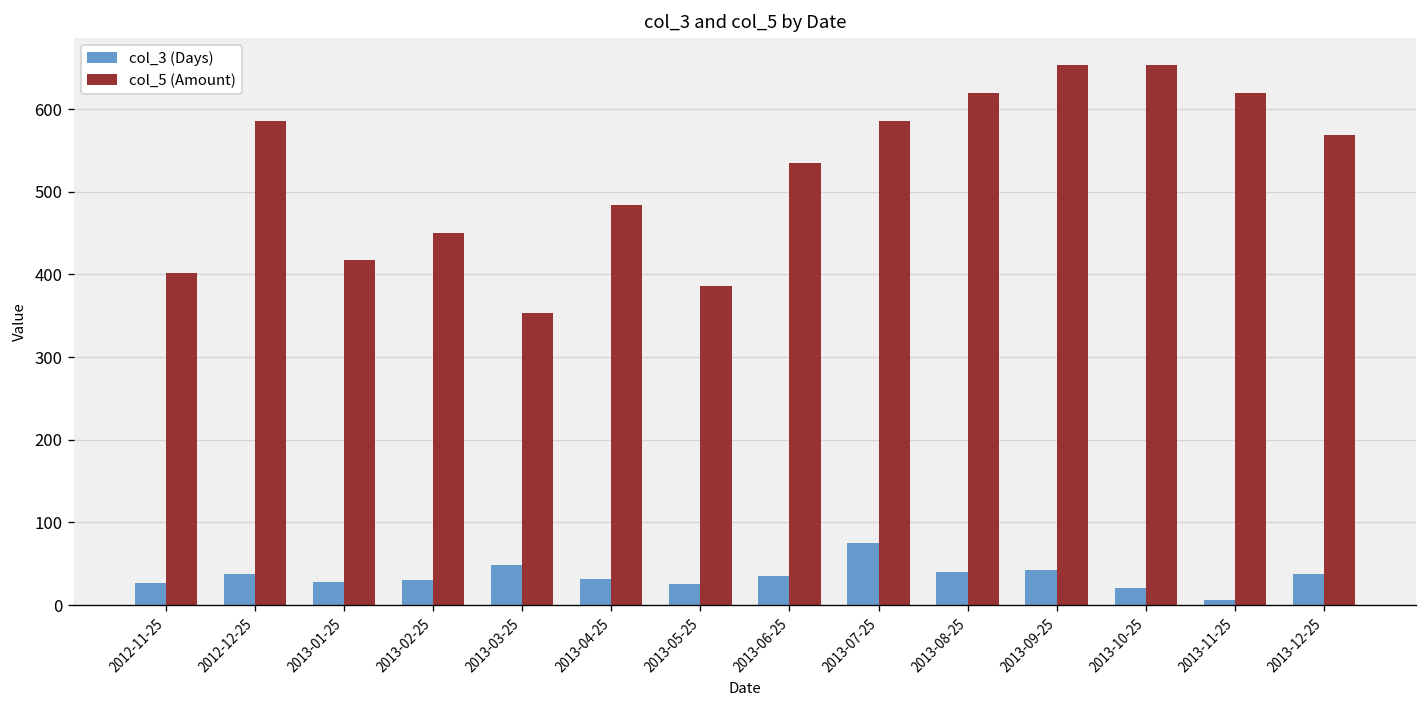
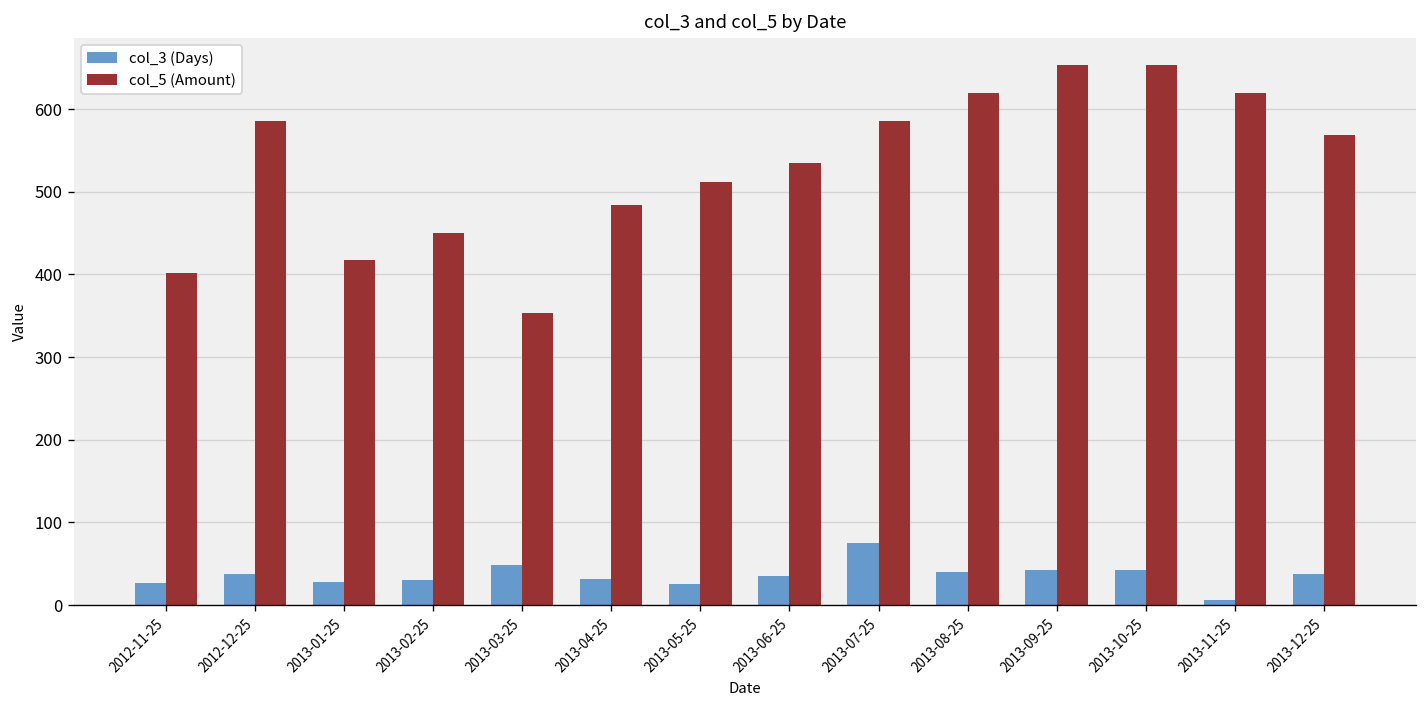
col_5 (Amount), 2013-05-25: 390 -> 510
col_3 (Days), 2013-10-25: 20 -> 40
